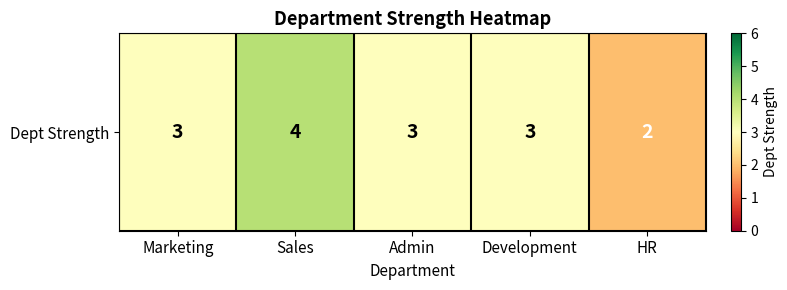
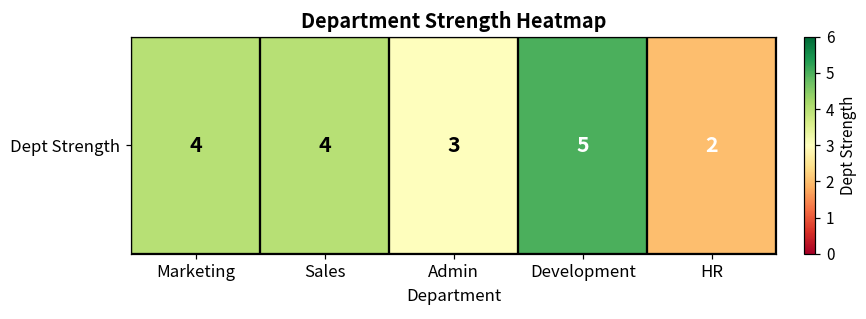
Dept Strength, Marketing: 3 -> 4
Dept Strength, Development: 3 -> 5
